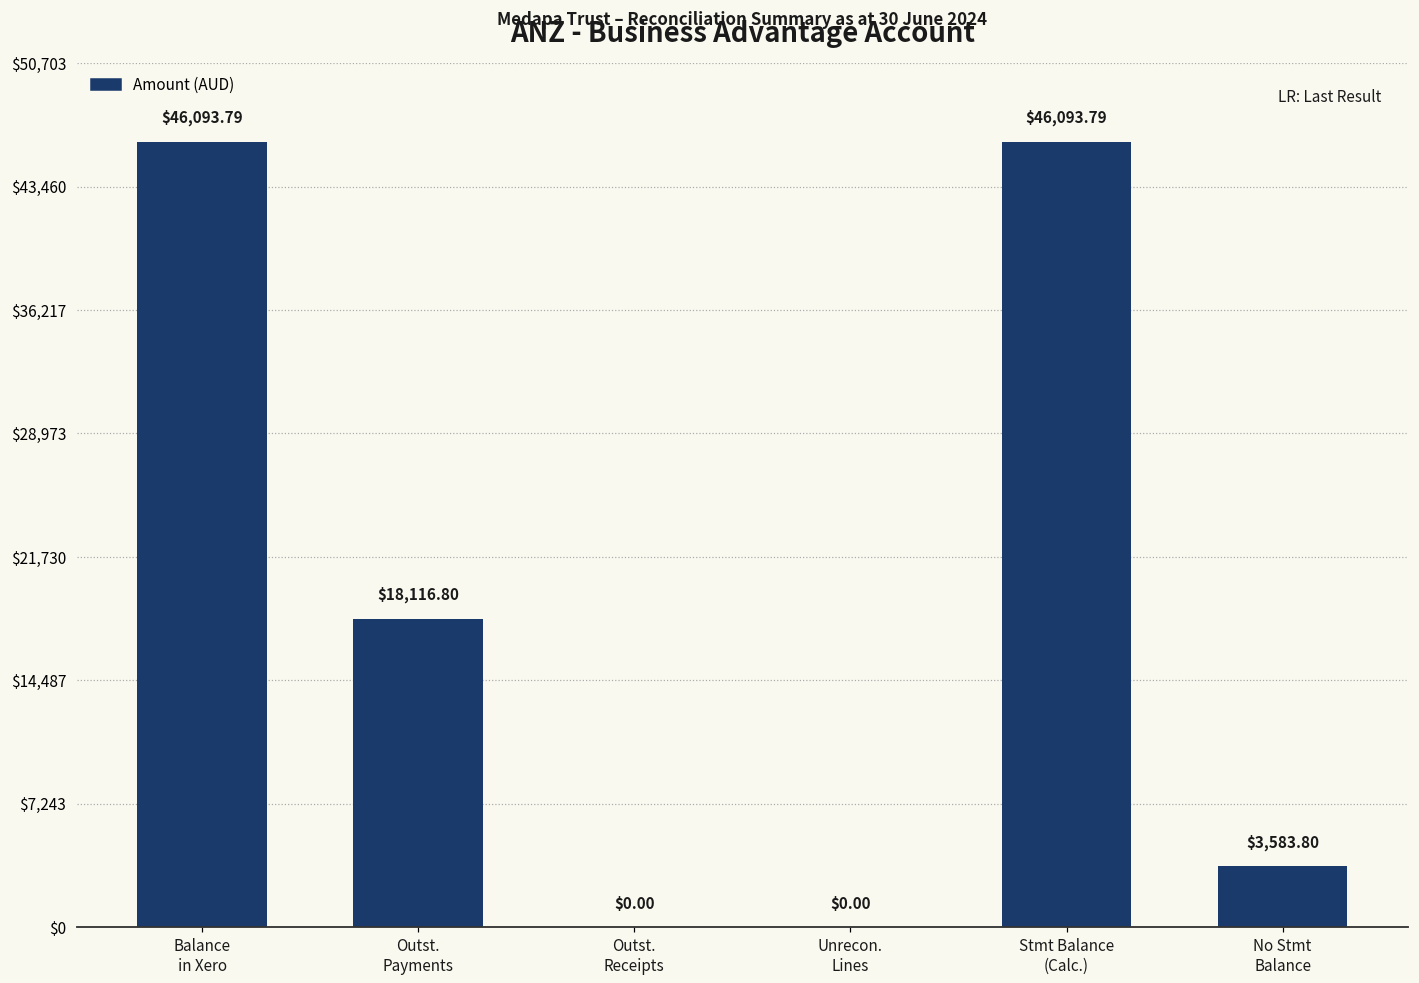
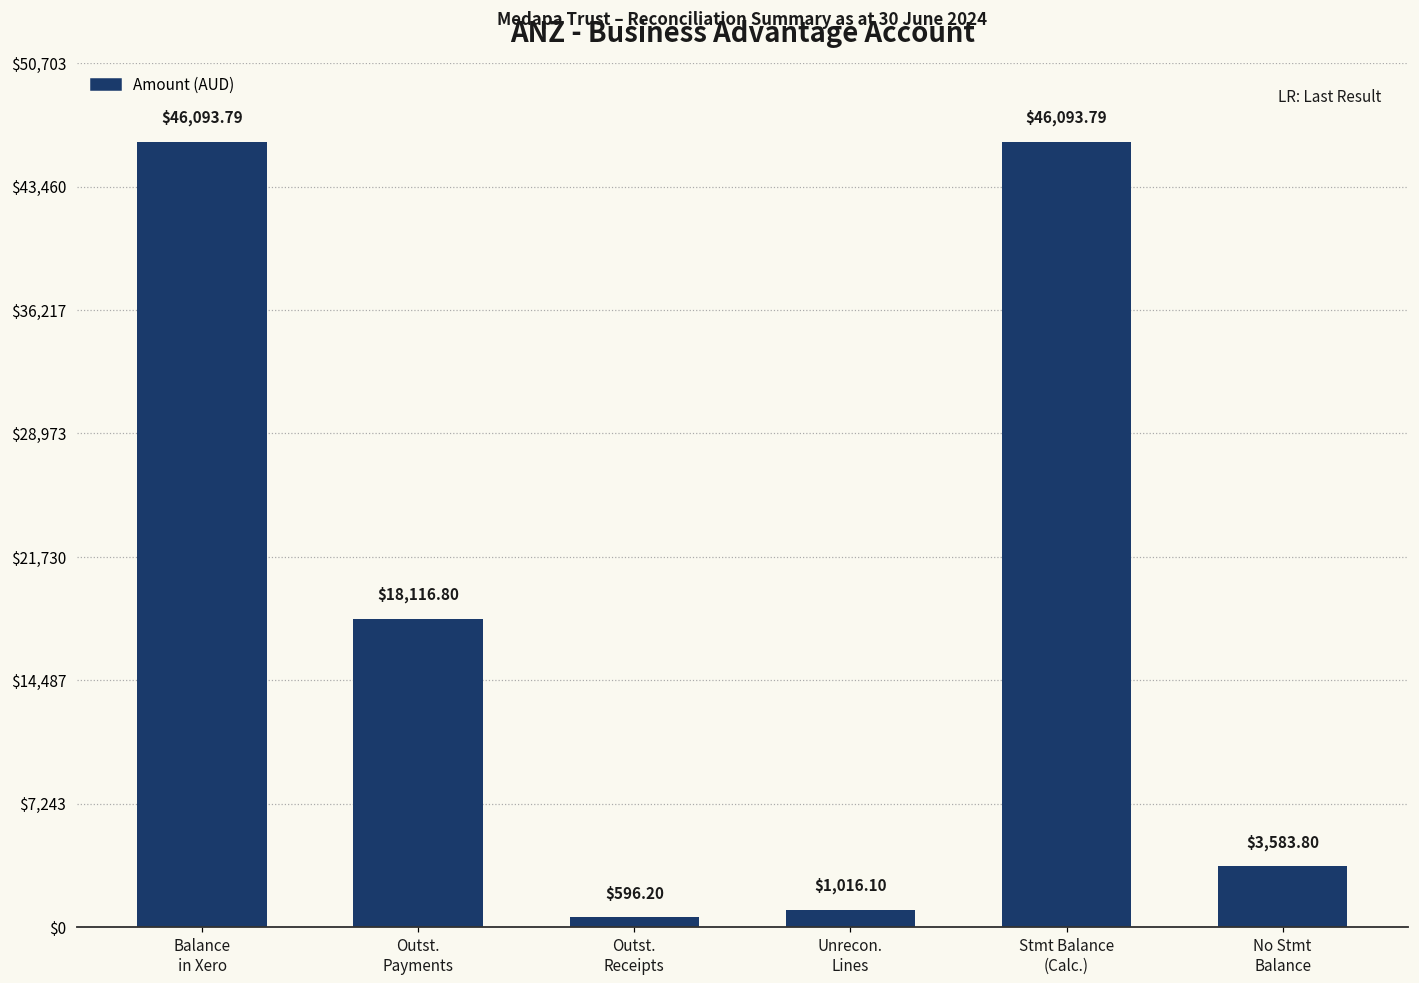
Outst. Receipts: $0.00 -> $596.20
Unrecon. Lines: $0.00 -> $1,016.10
